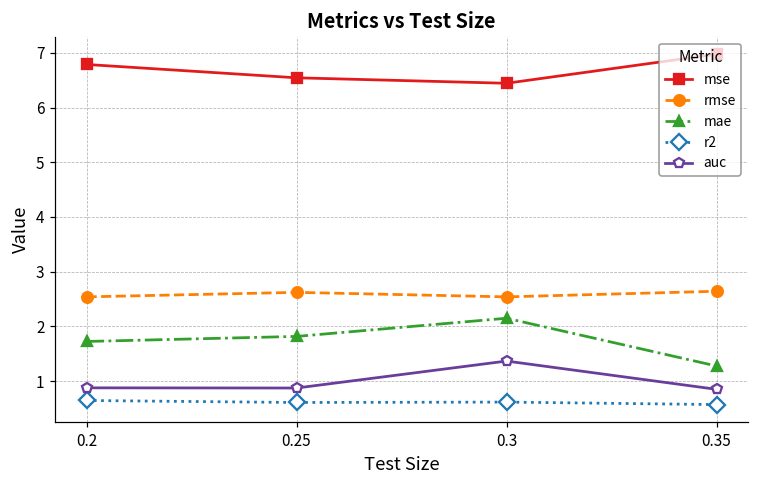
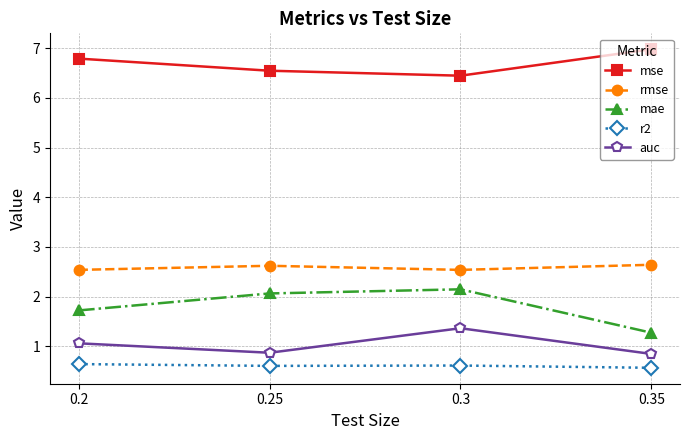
auc, 0.2: 0.9 -> 1.1
mae, 0.25: 1.8 -> 2.1
